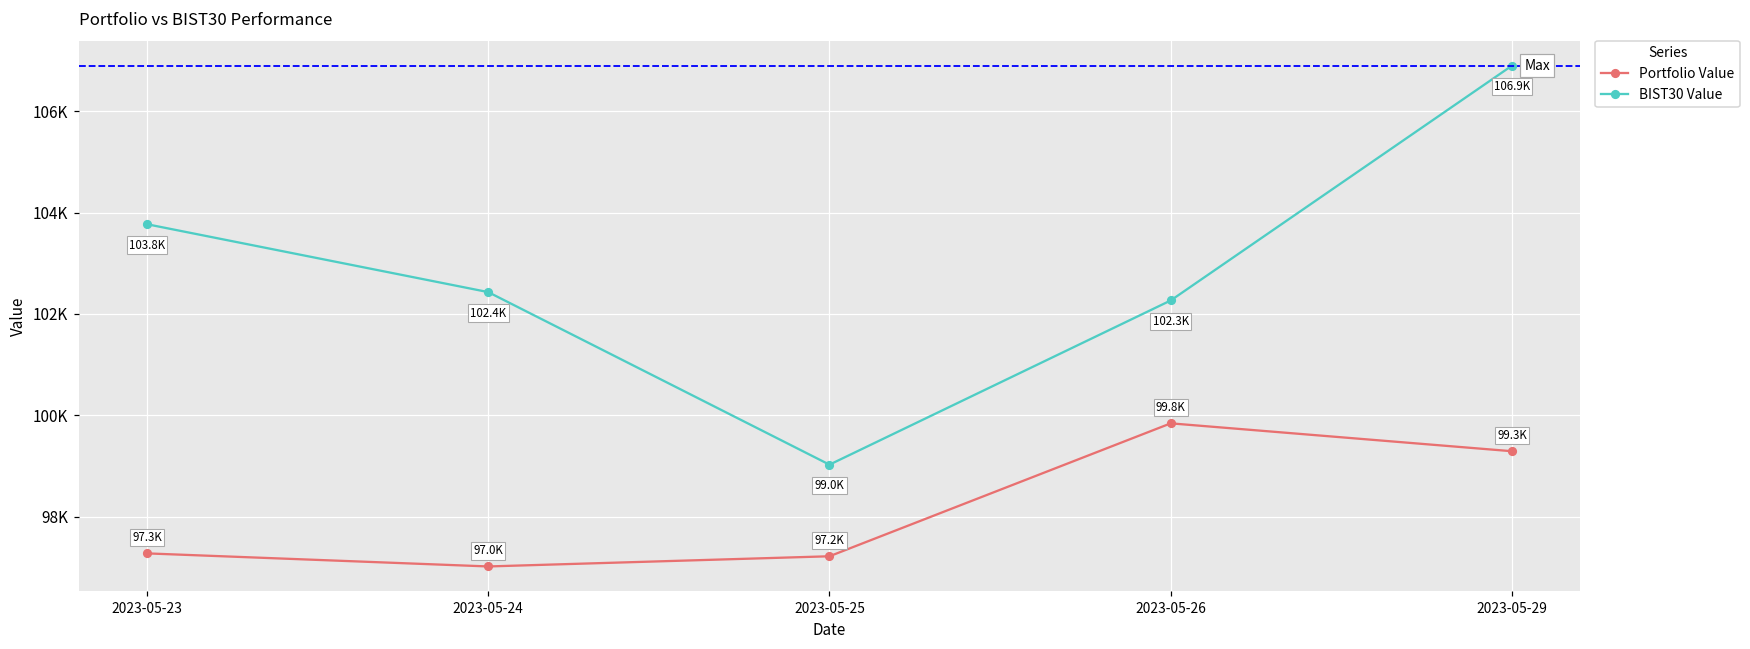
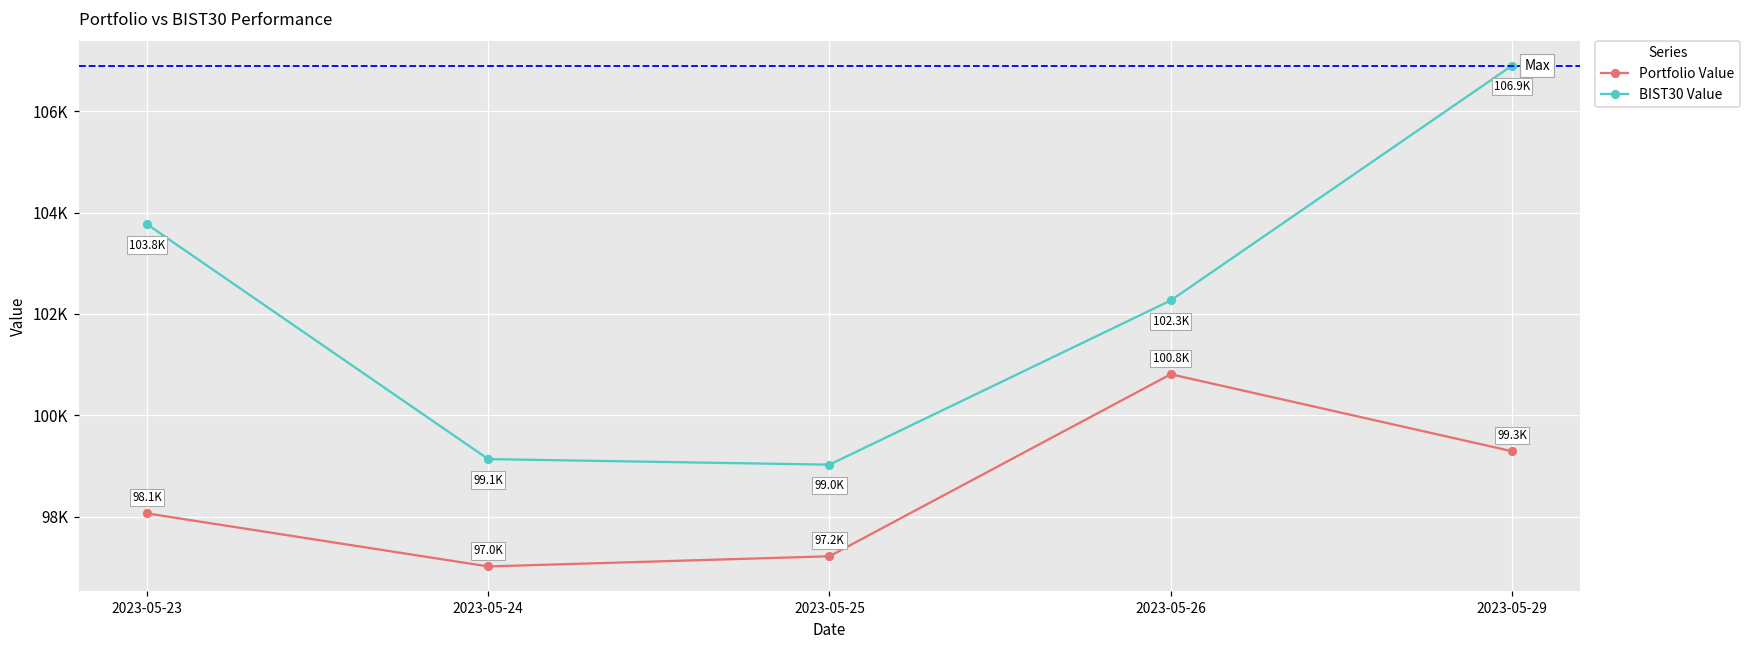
Portfolio Value, 2023-05-23: 97.3K -> 98.1K
BIST30 Value, 2023-05-24: 102.4K -> 99.1K
Portfolio Value, 2023-05-26: 99.8K -> 100.8K
